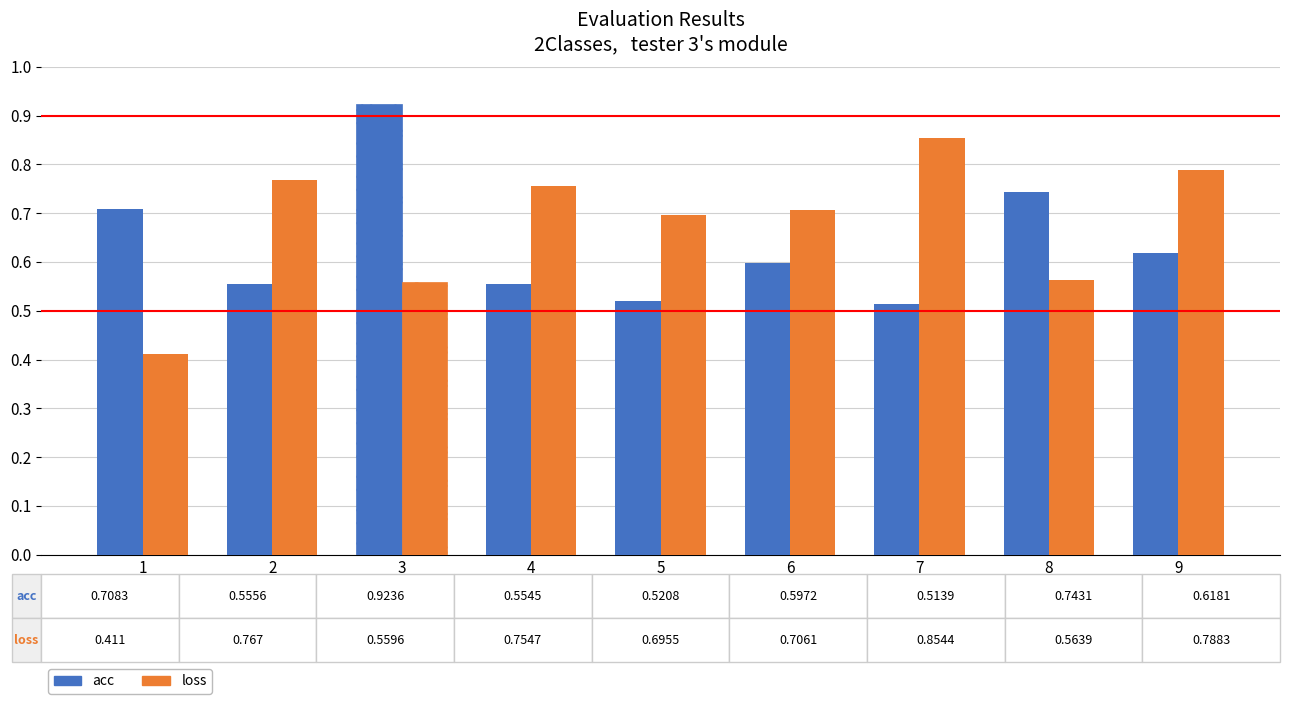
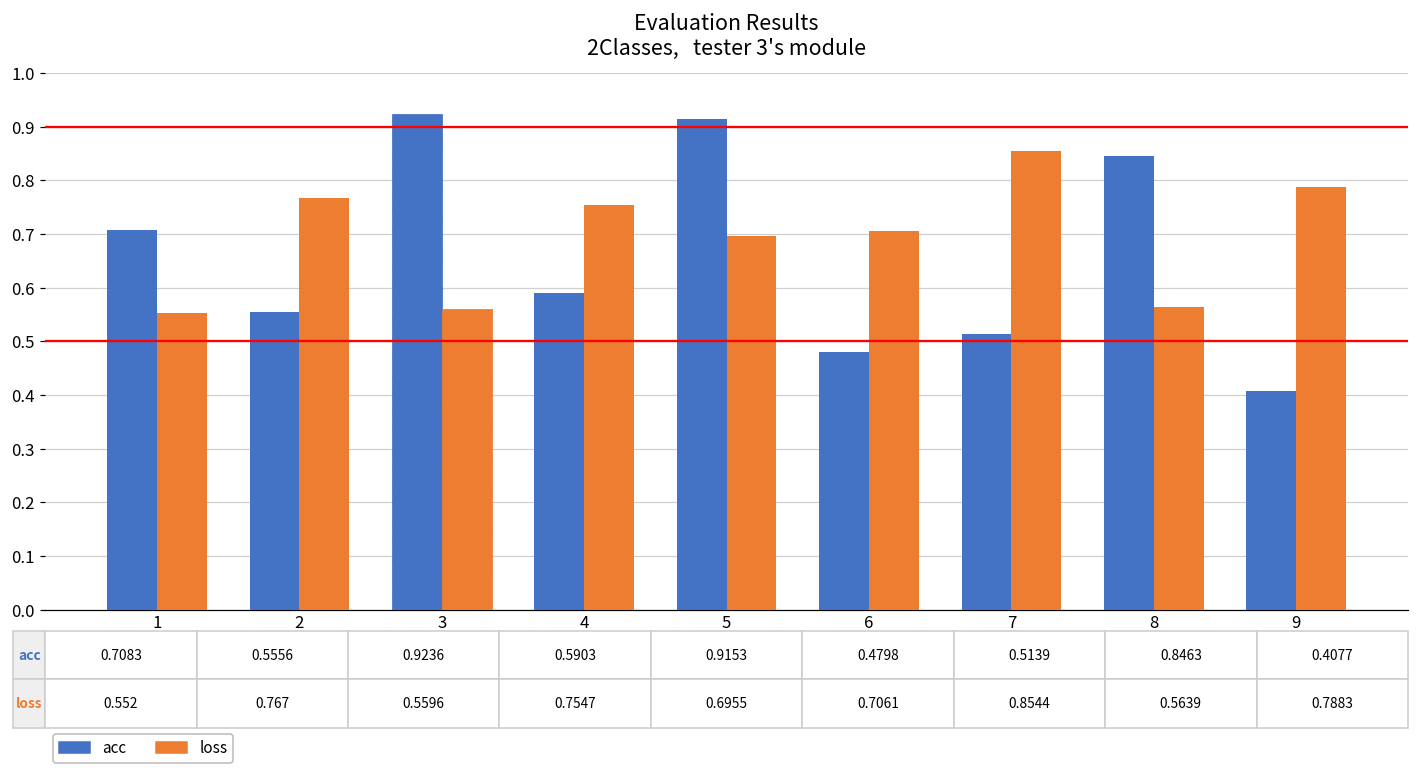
loss, 1: 0.411 -> 0.552
acc, 4: 0.5545 -> 0.5903
acc, 5: 0.5208 -> 0.9153
acc, 6: 0.5972 -> 0.4798
acc, 8: 0.7431 -> 0.8463
acc, 9: 0.6181 -> 0.4077
